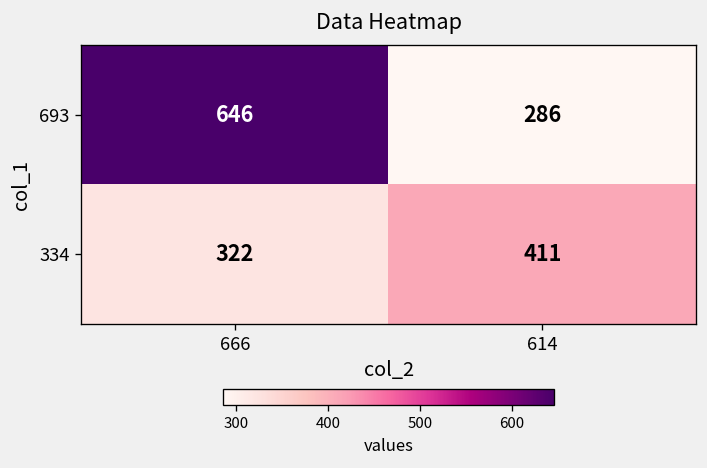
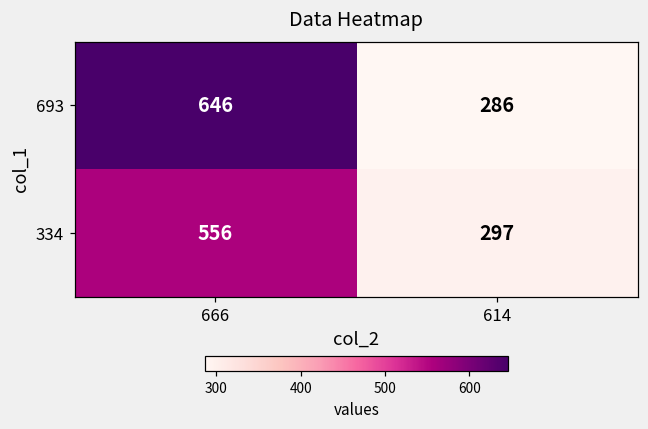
334, 666: 322 -> 556
334, 614: 411 -> 297
